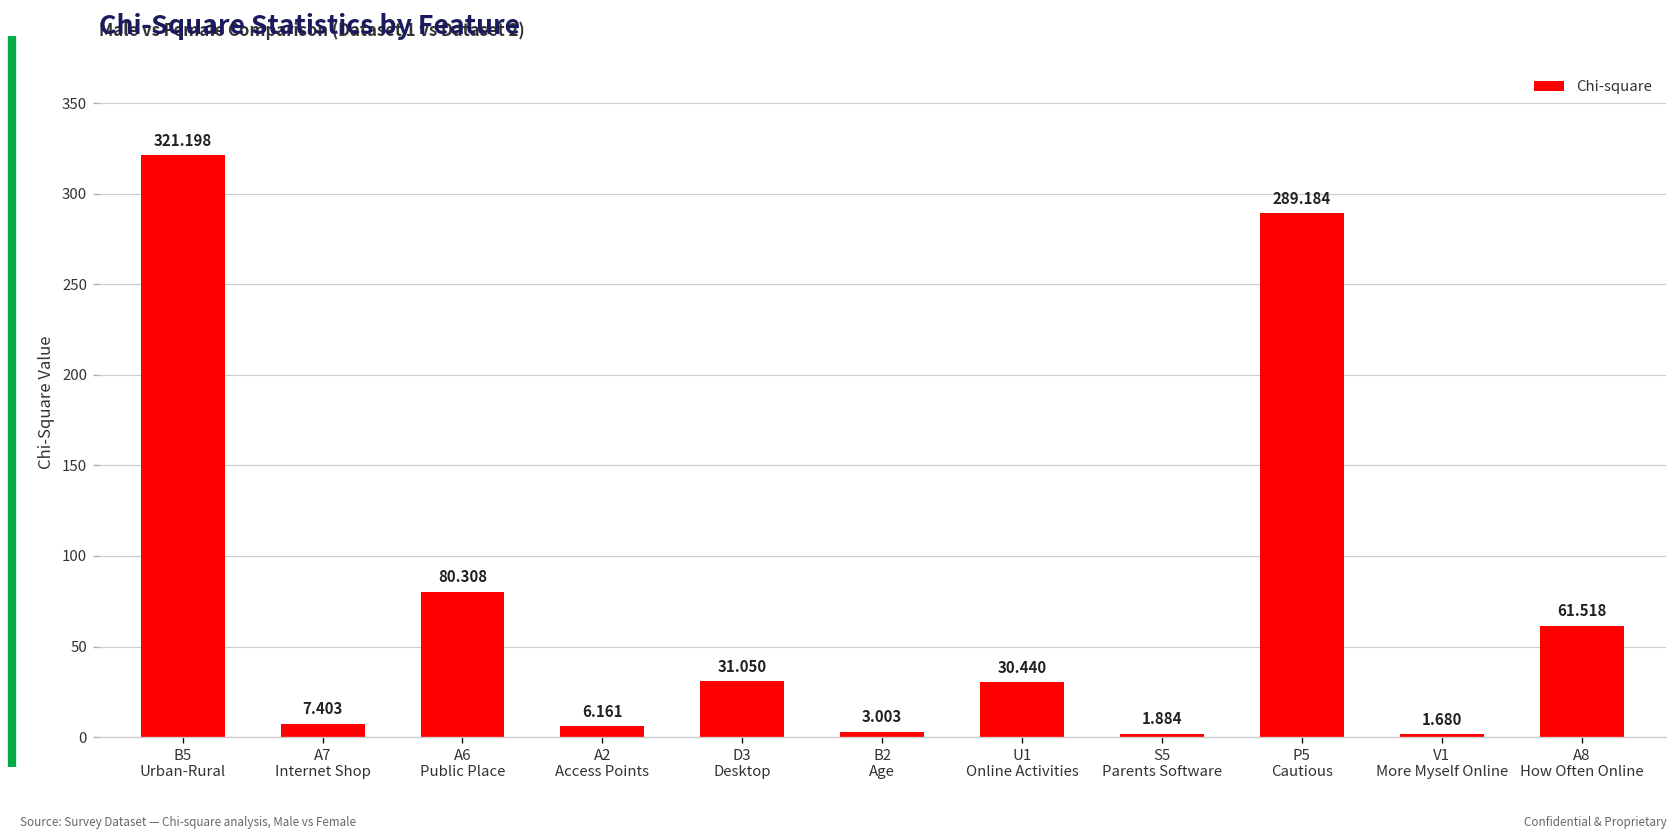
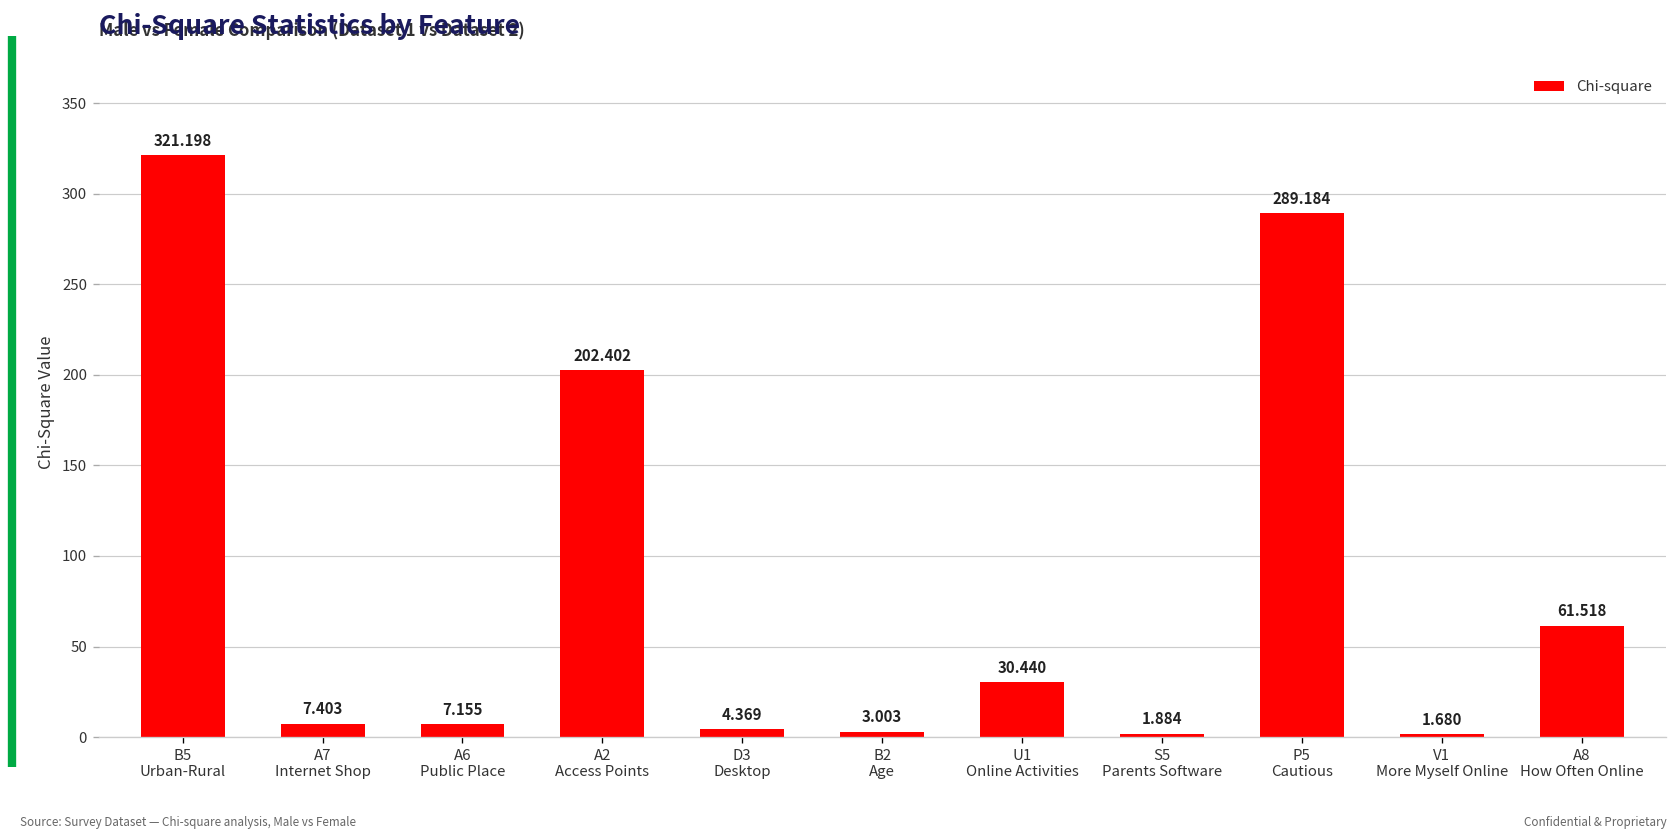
A6 Public Place: 80.308 -> 7.155
A2 Access Points: 6.161 -> 202.402
D3 Desktop: 31.050 -> 4.369
